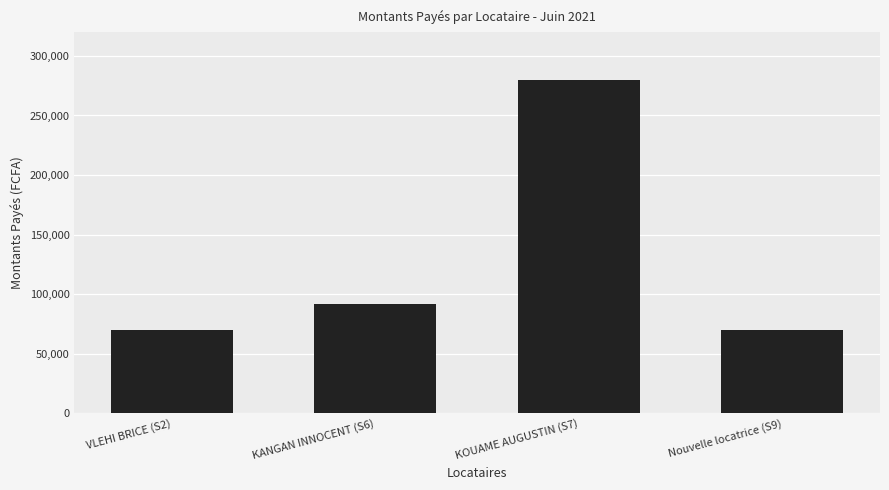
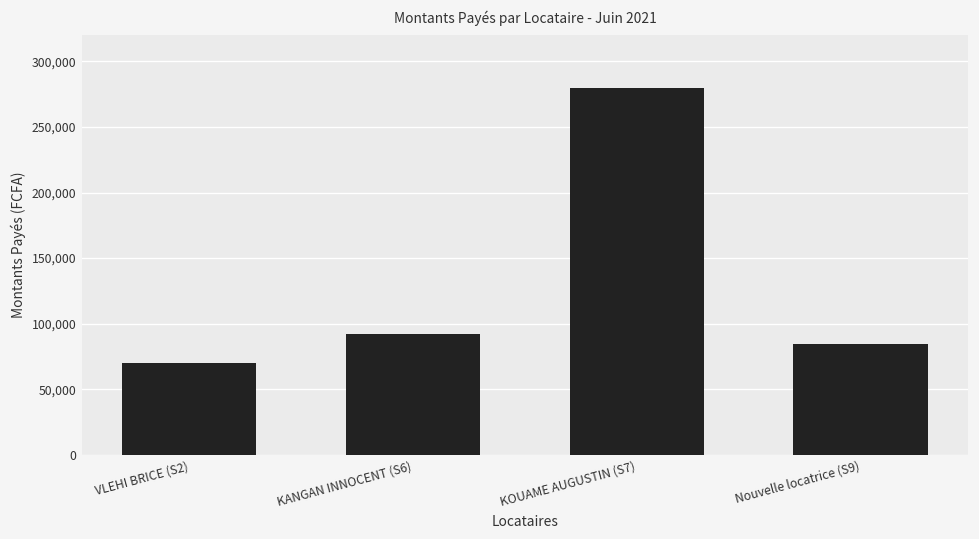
Nouvelle locatrice (S9): 70,000 -> 84,000
